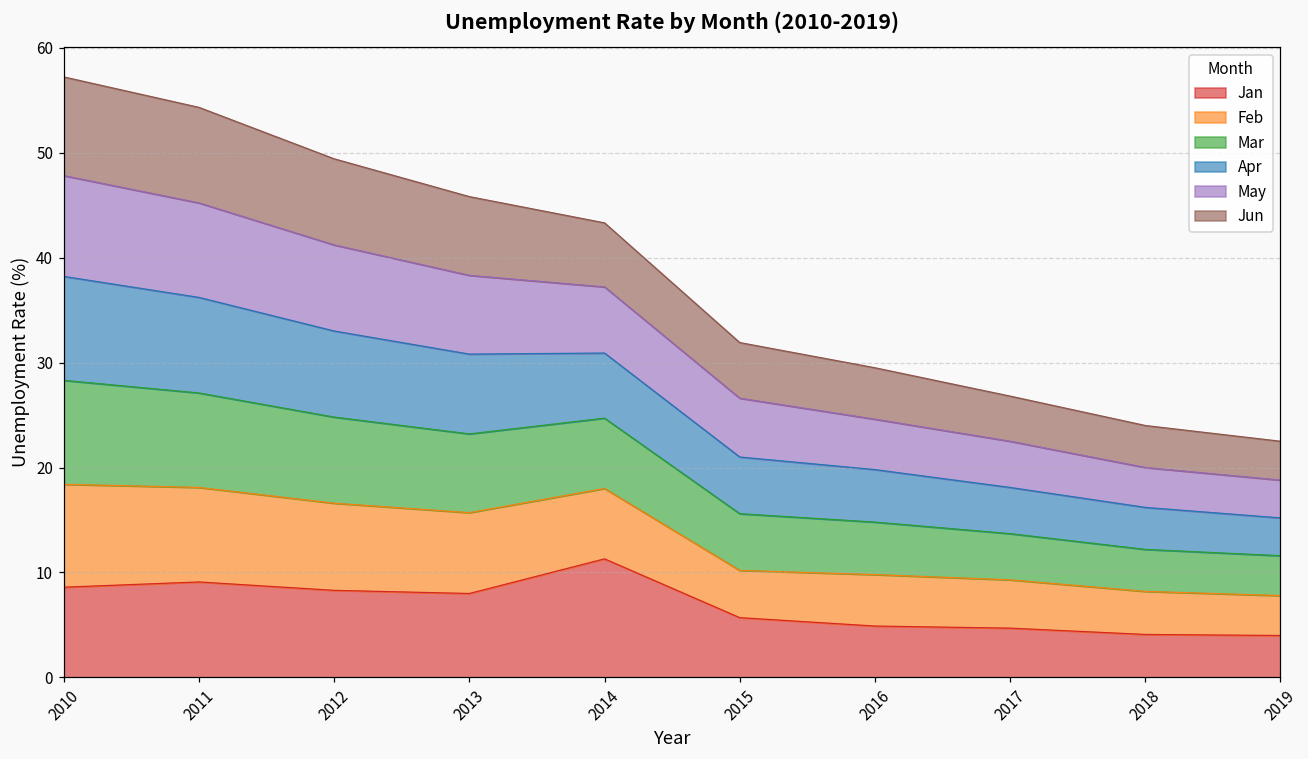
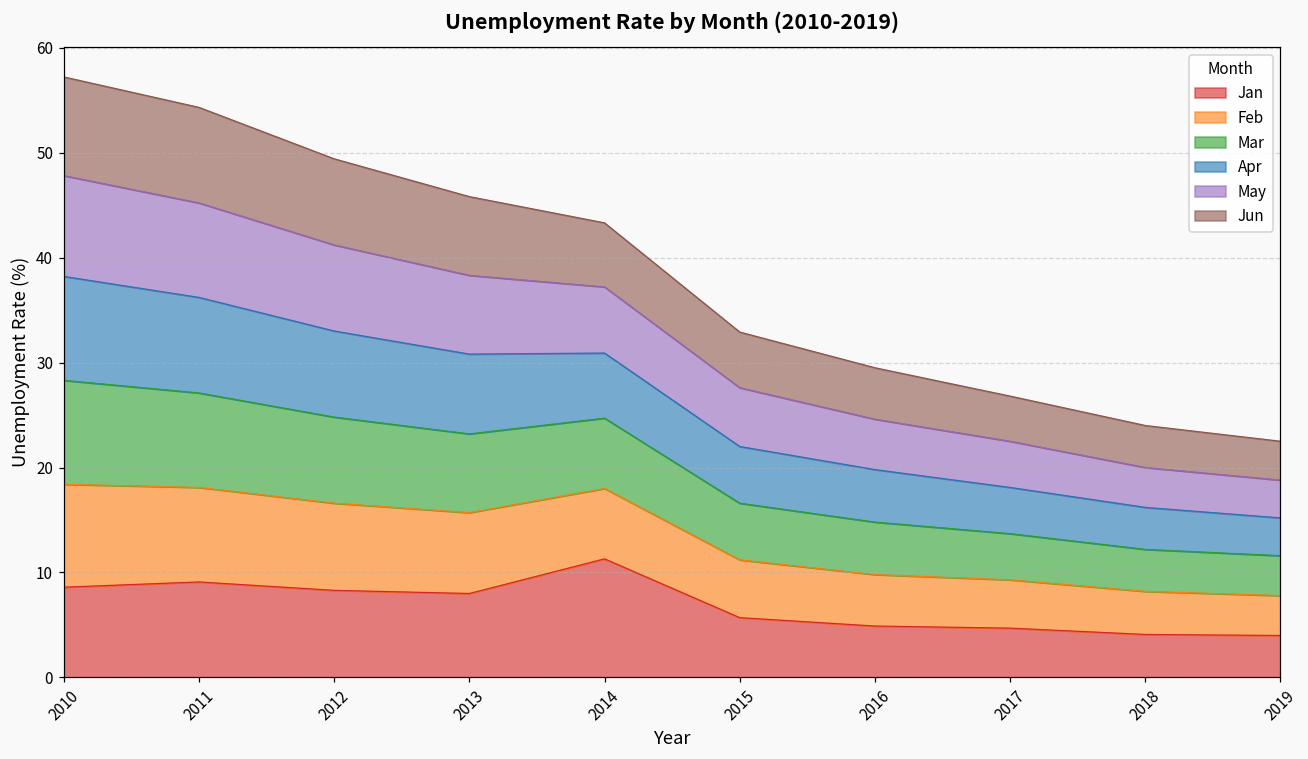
Feb, 2015: 4 -> 5
